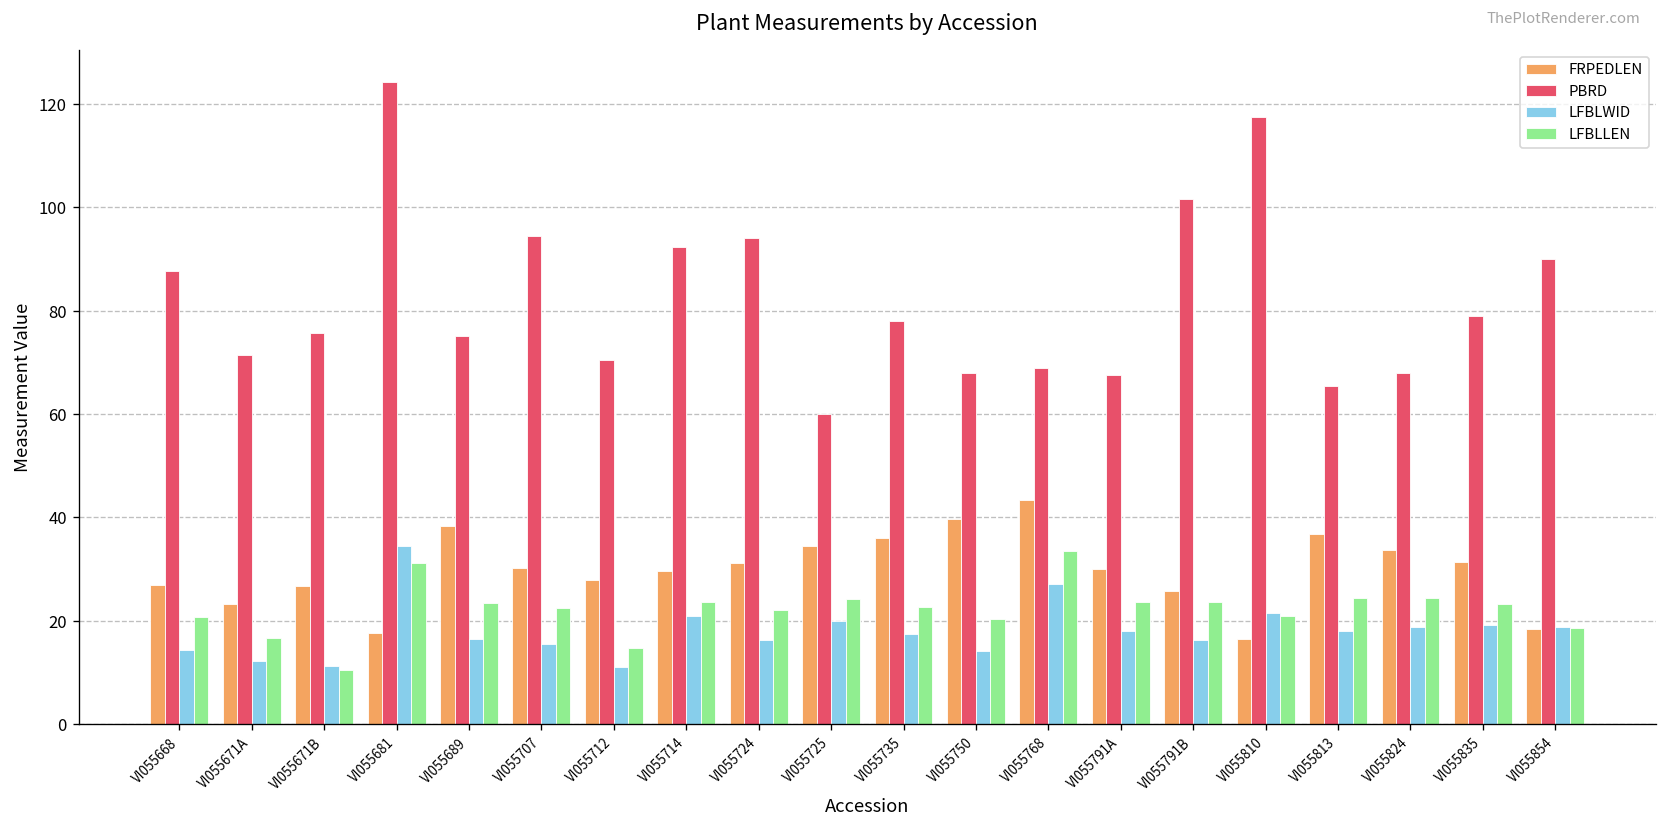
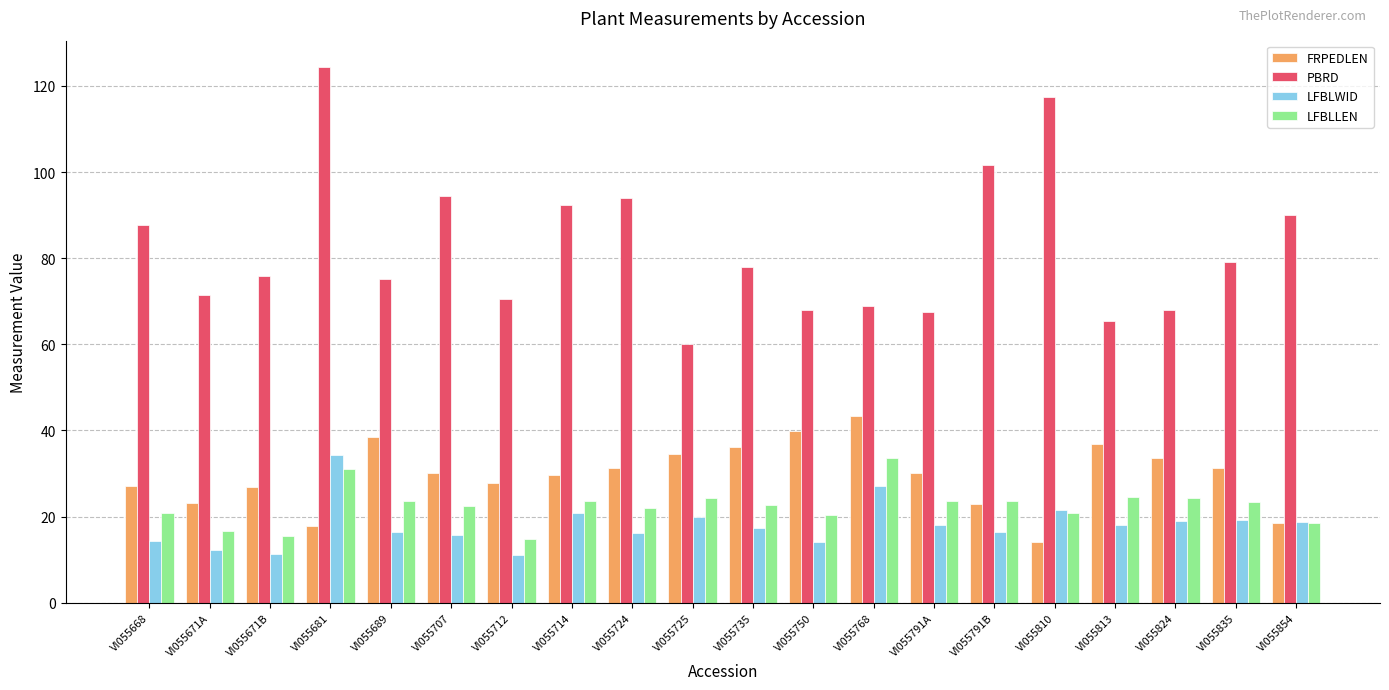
LFBLLEN, VI055671B: 11 -> 16
FRPEDLEN, VI055791B: 26 -> 23
FRPEDLEN, VI055810: 16 -> 14
